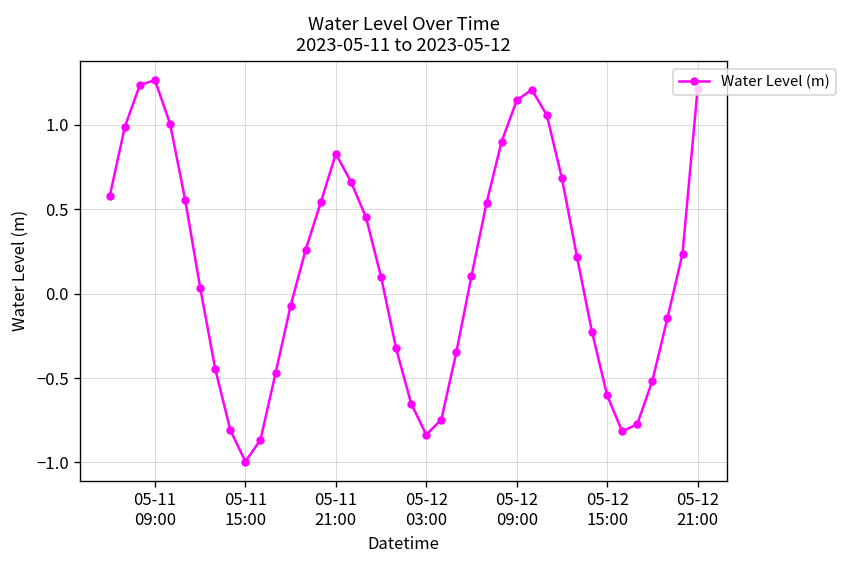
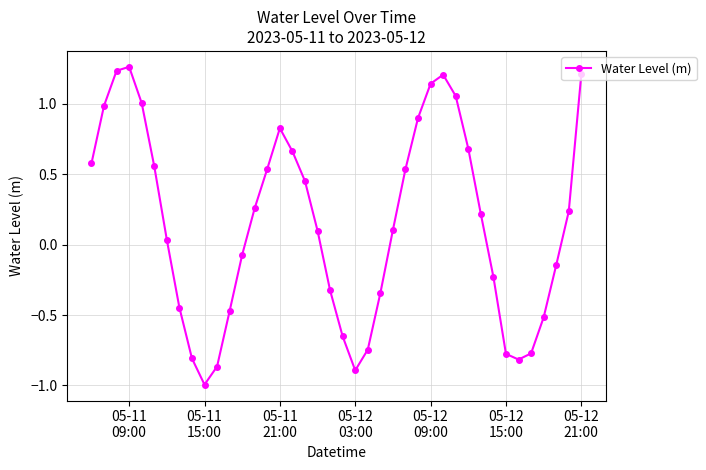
05-12 03:00: -0.84 -> -0.89
05-12 15:00: -0.60 -> -0.78
